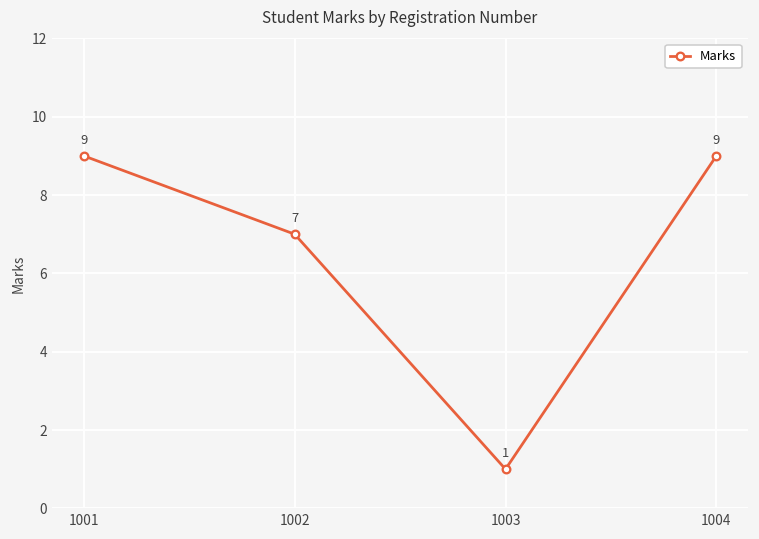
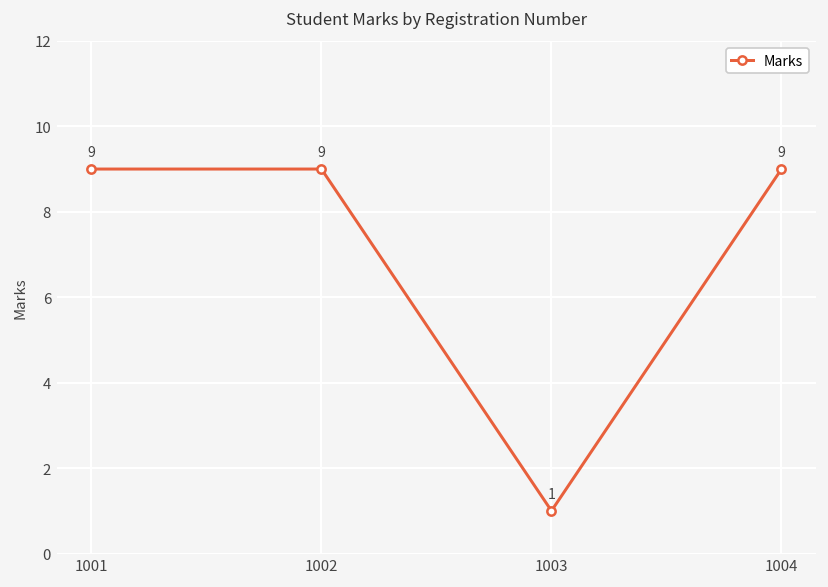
1002: 7 -> 9
